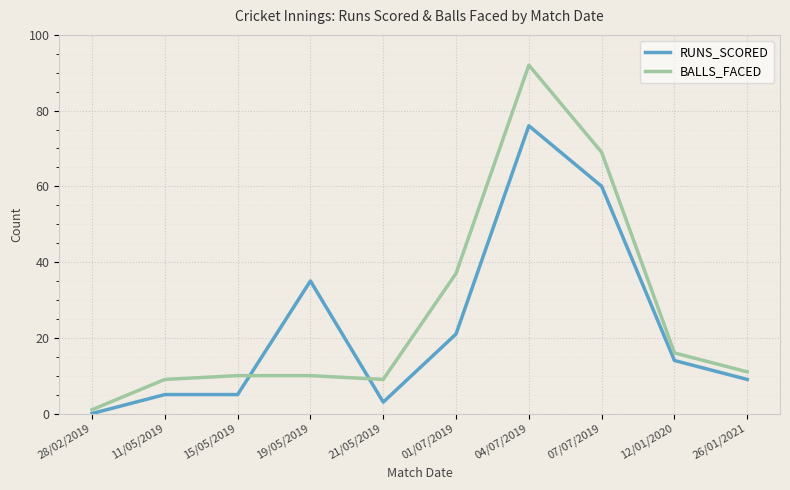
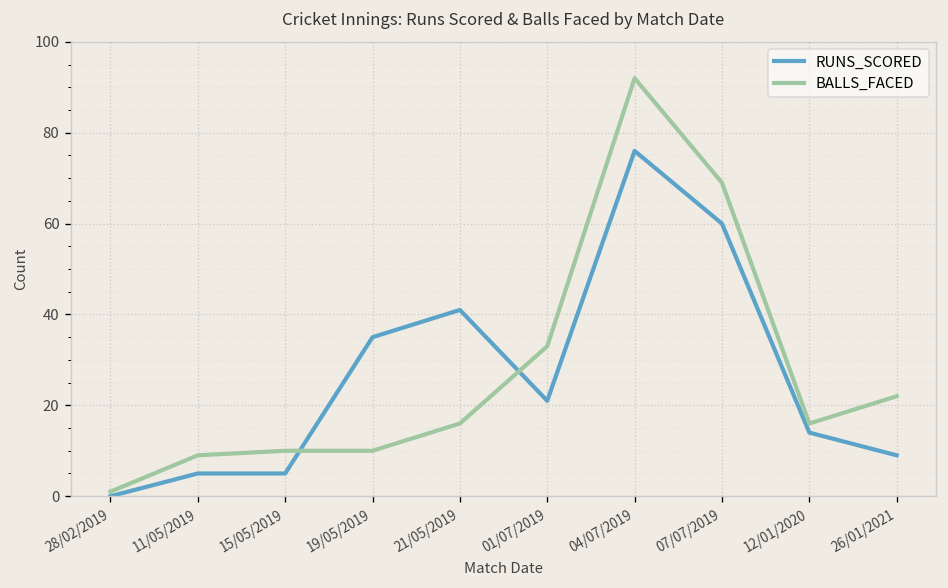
RUNS_SCORED, 21/05/2019: 3 -> 41
BALLS_FACED, 21/05/2019: 9 -> 16
BALLS_FACED, 01/07/2019: 37 -> 33
BALLS_FACED, 26/01/2021: 11 -> 22
